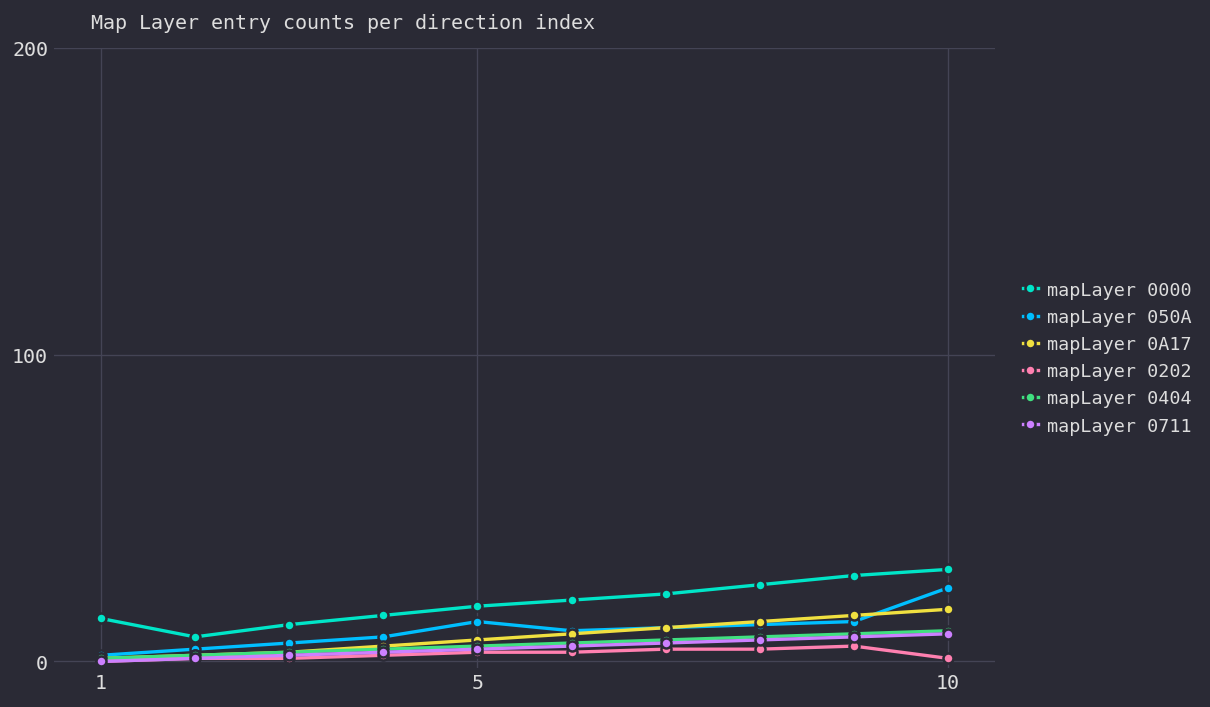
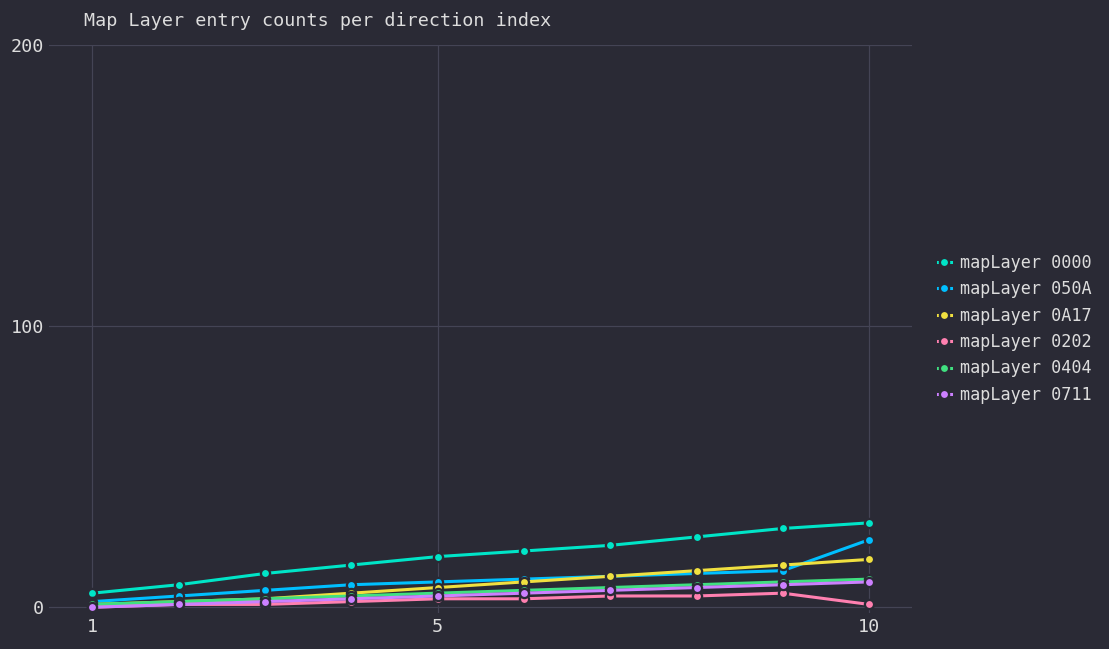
mapLayer 0000, 1: 14 -> 5
mapLayer 050A, 5: 13 -> 9
